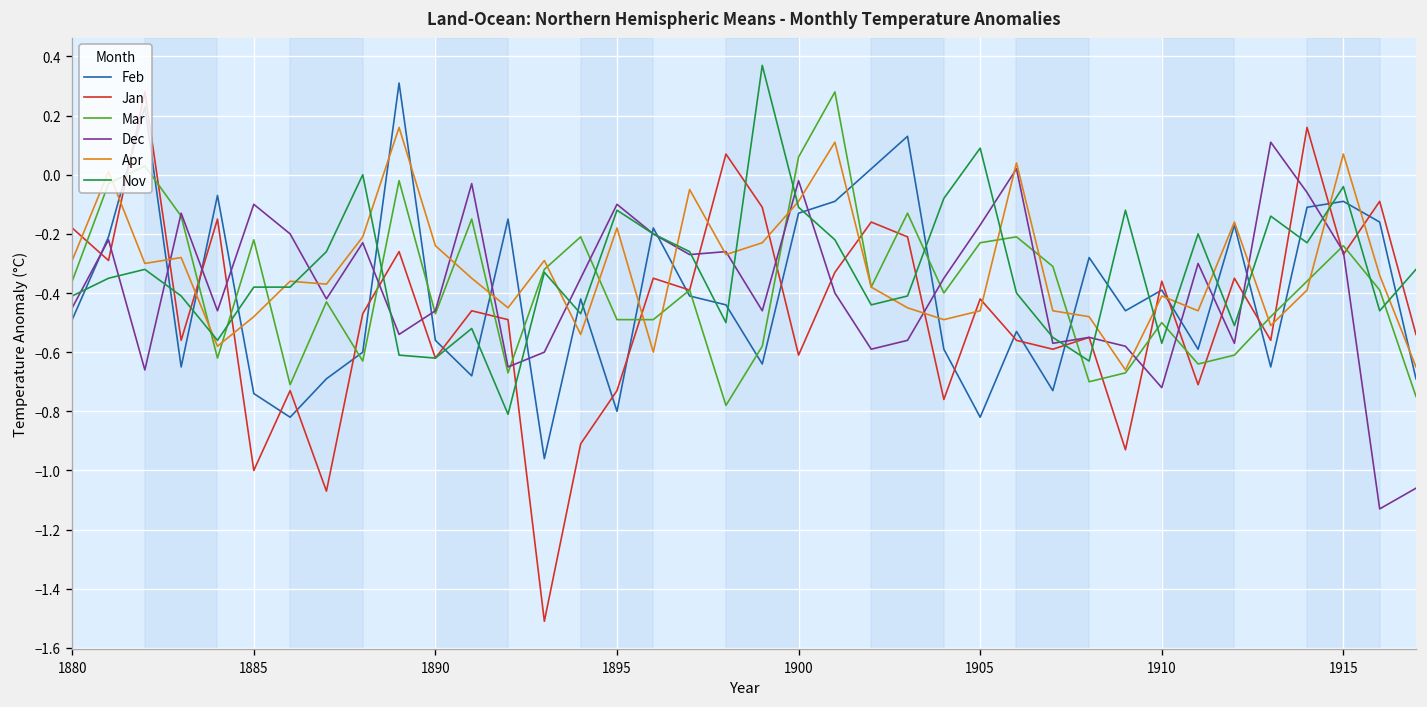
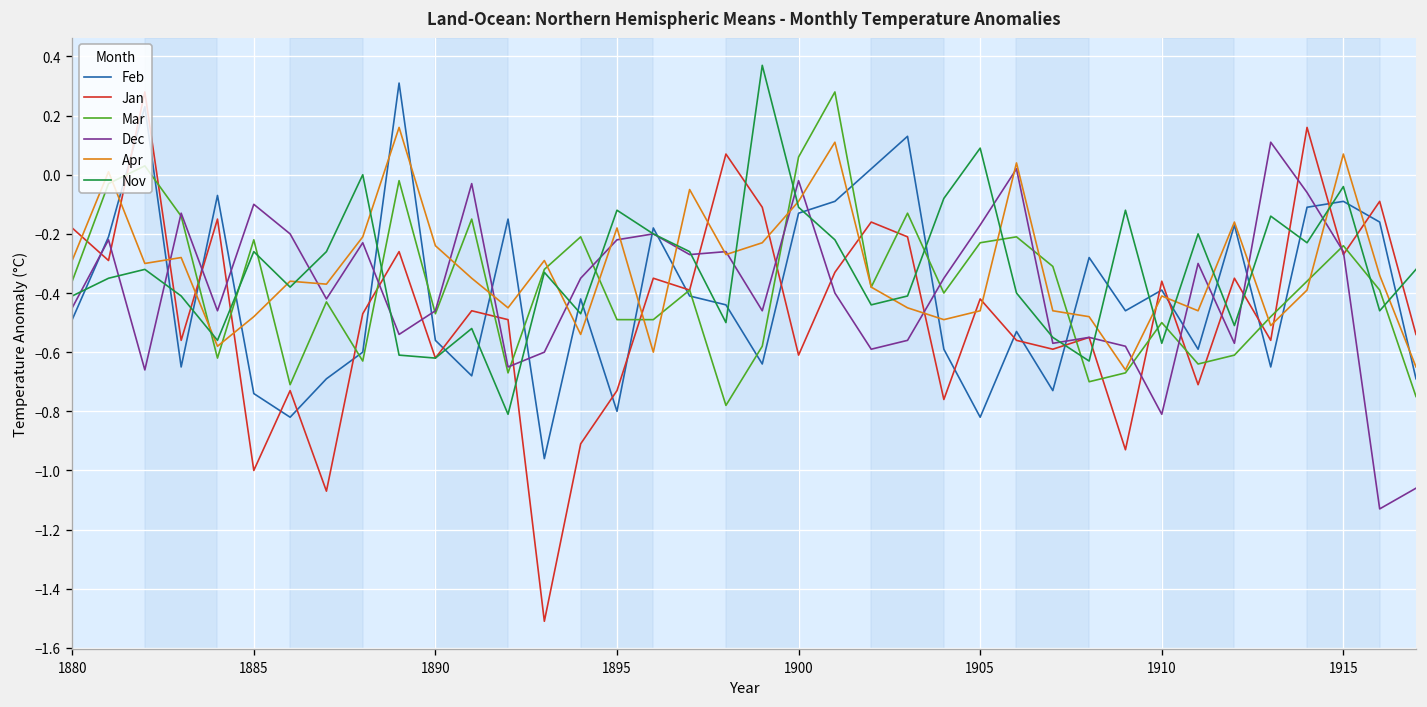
Nov, 1885: -0.38 -> -0.26
Dec, 1895: -0.10 -> -0.22
Dec, 1910: -0.72 -> -0.81
